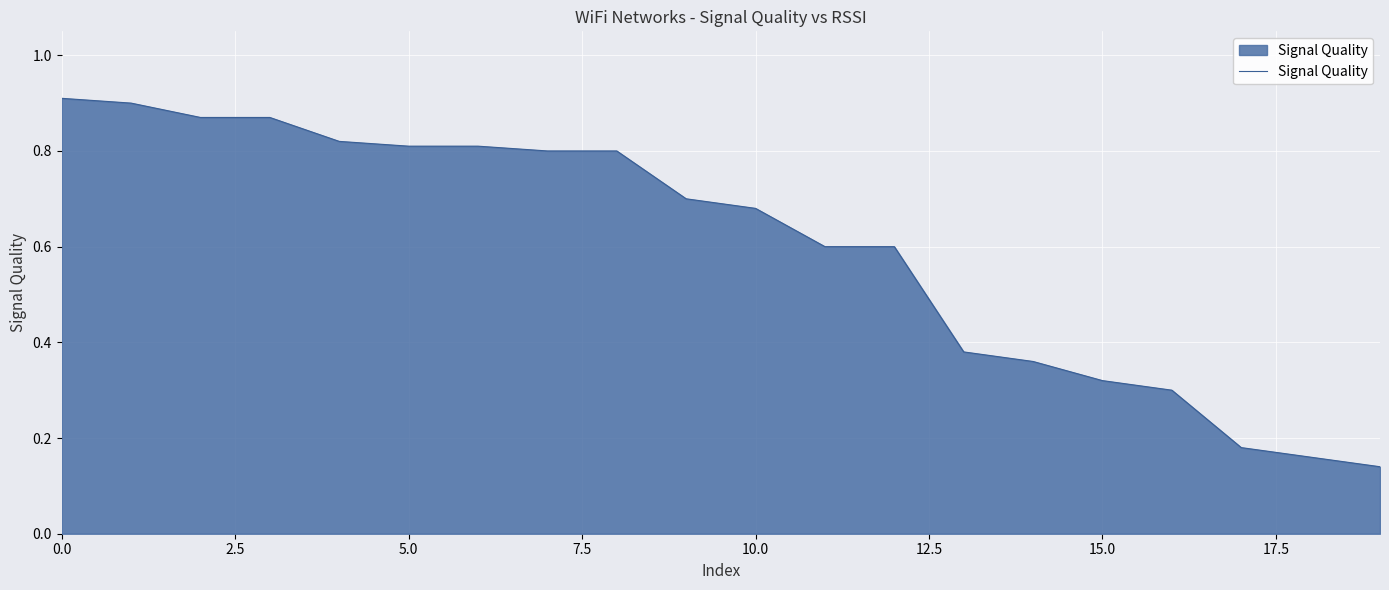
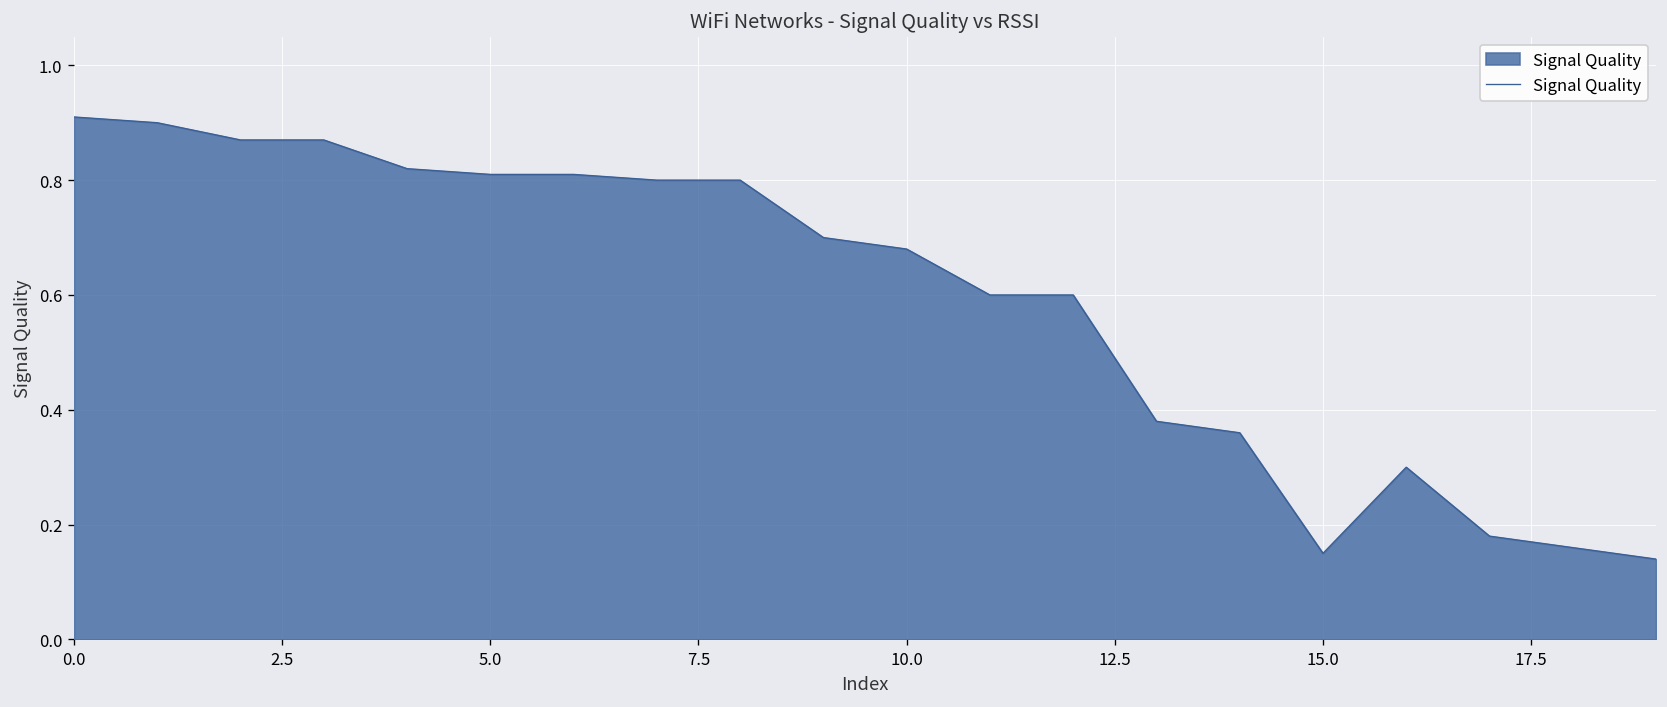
15.0: 0.32 -> 0.15
